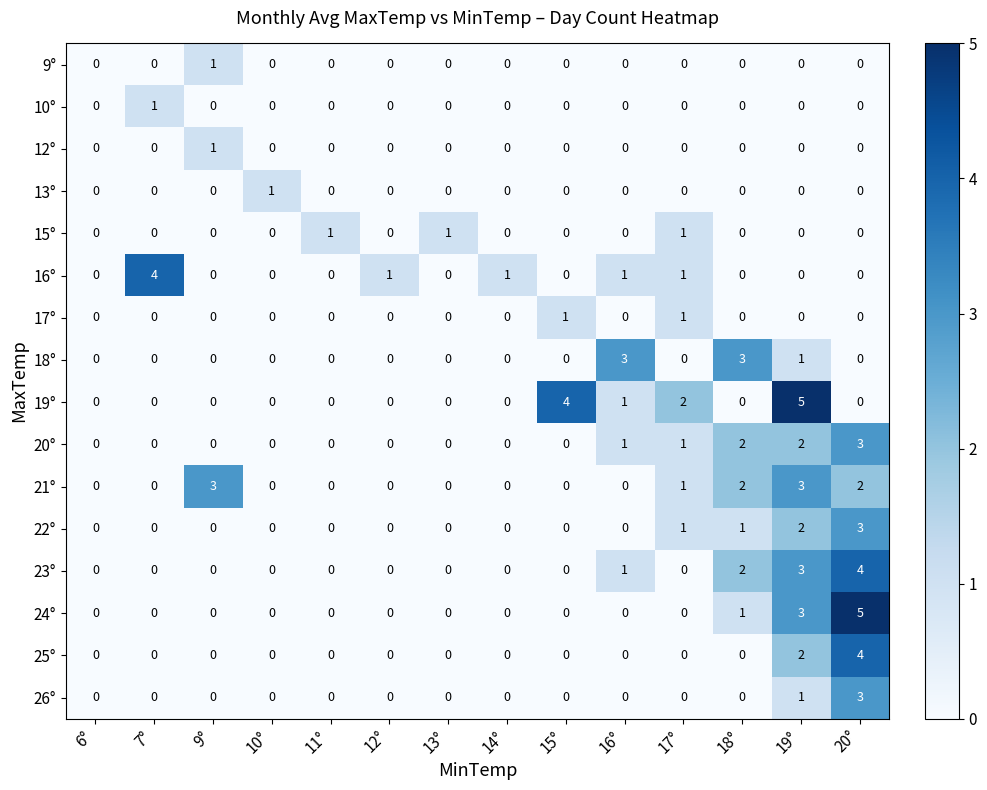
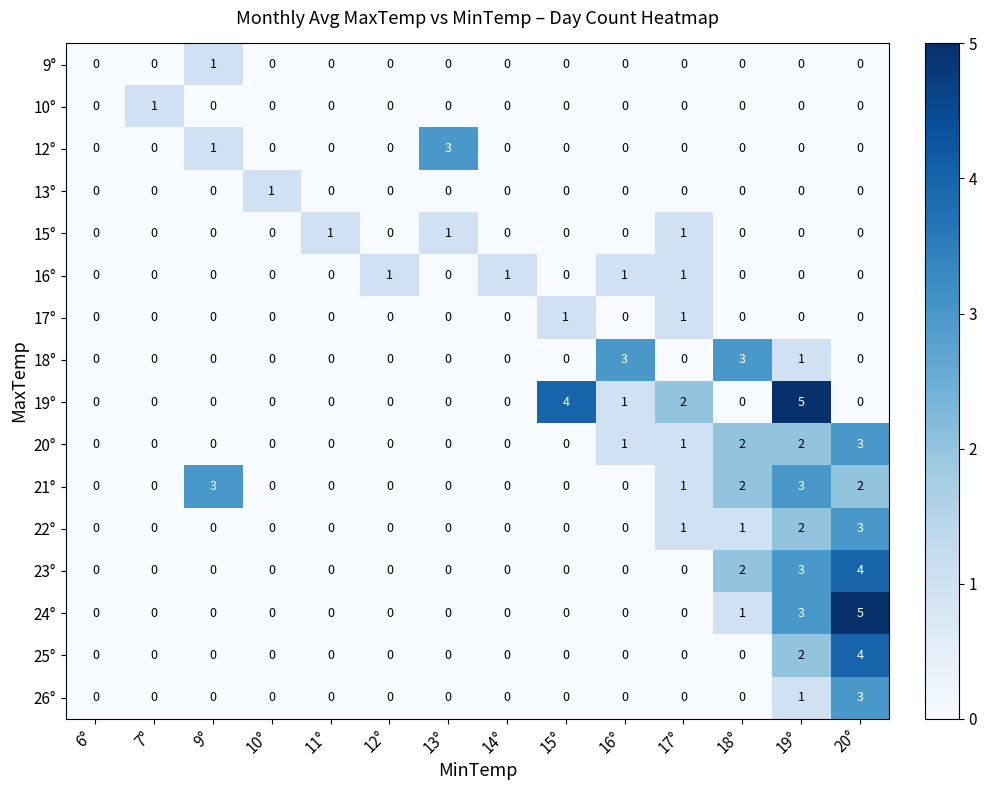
12°, 13°: 0 -> 3
16°, 7°: 4 -> 0
23°, 16°: 1 -> 0
